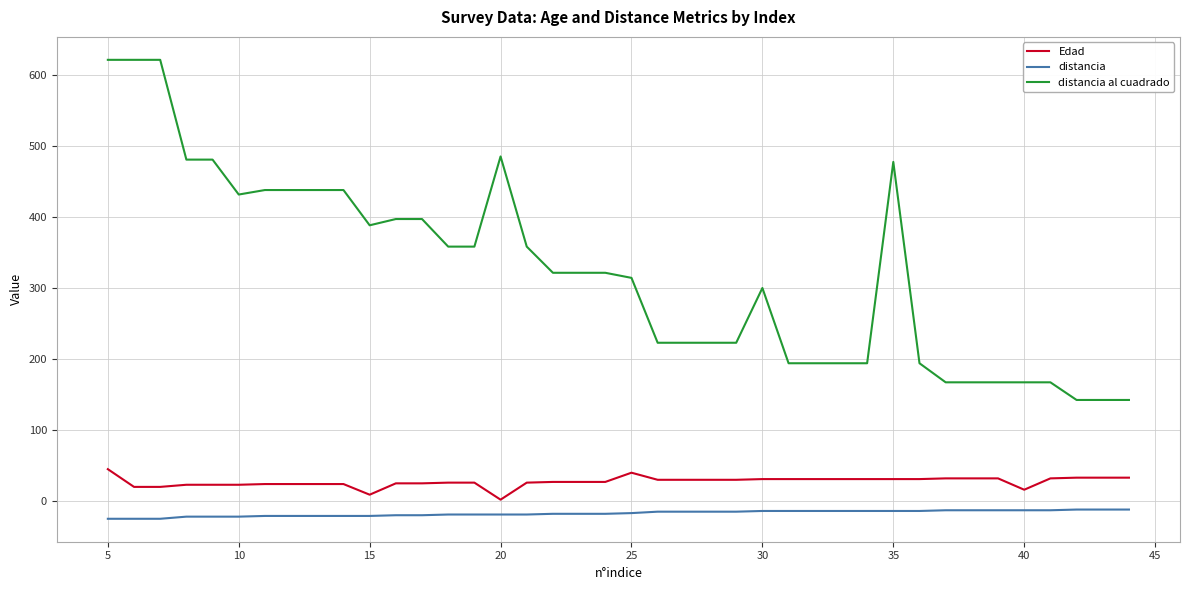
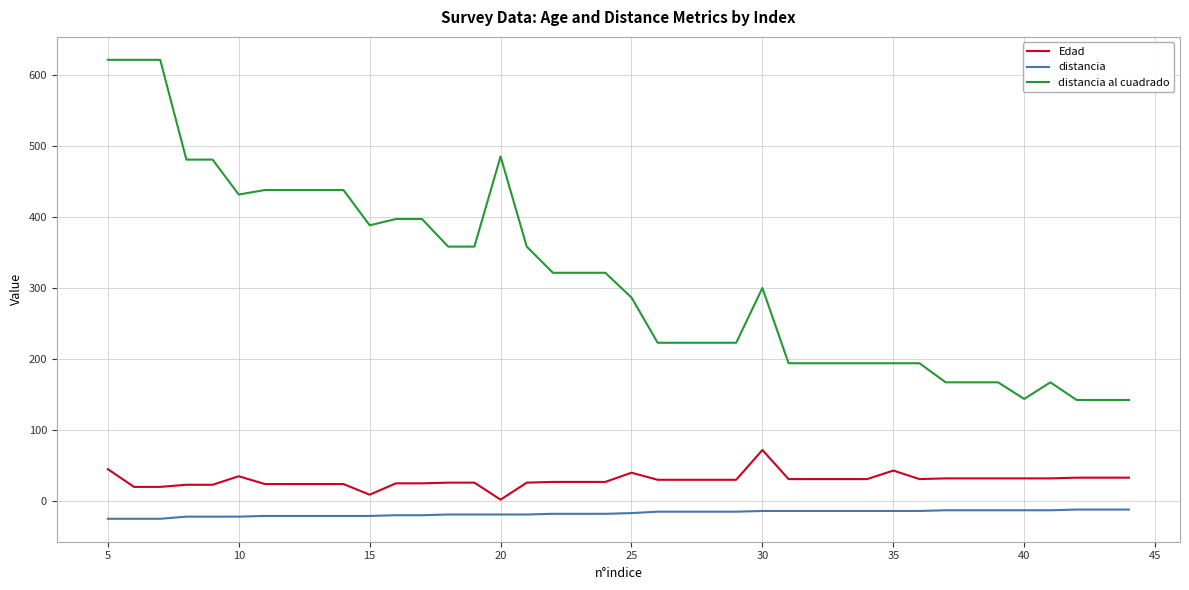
Edad, 10: 20 -> 40
distancia al cuadrado, 25: 310 -> 290
Edad, 30: 30 -> 70
Edad, 35: 30 -> 40
distancia al cuadrado, 35: 480 -> 190
Edad, 40: 20 -> 30
distancia al cuadrado, 40: 170 -> 140
